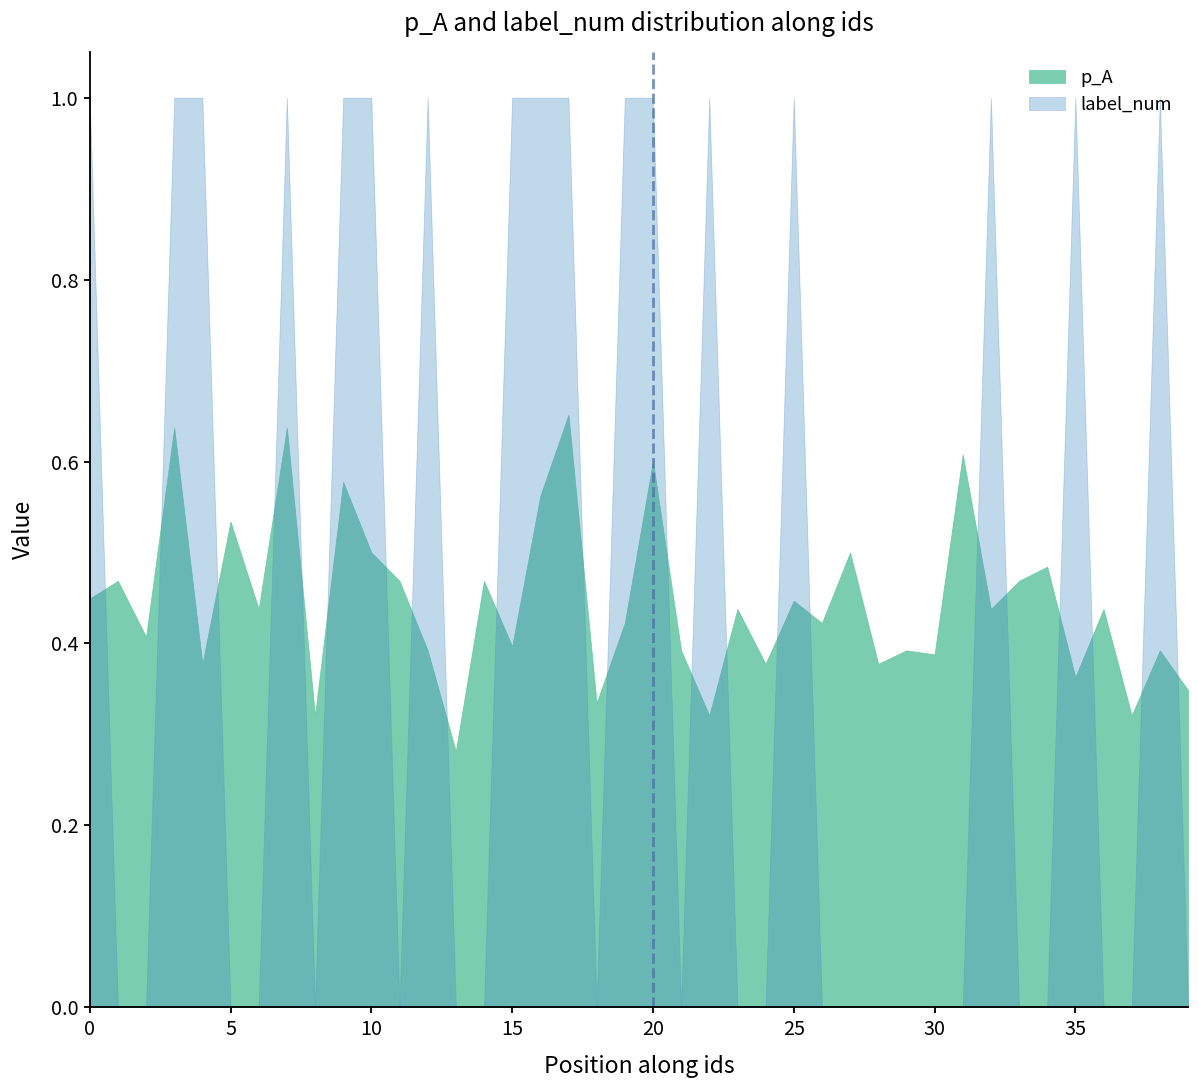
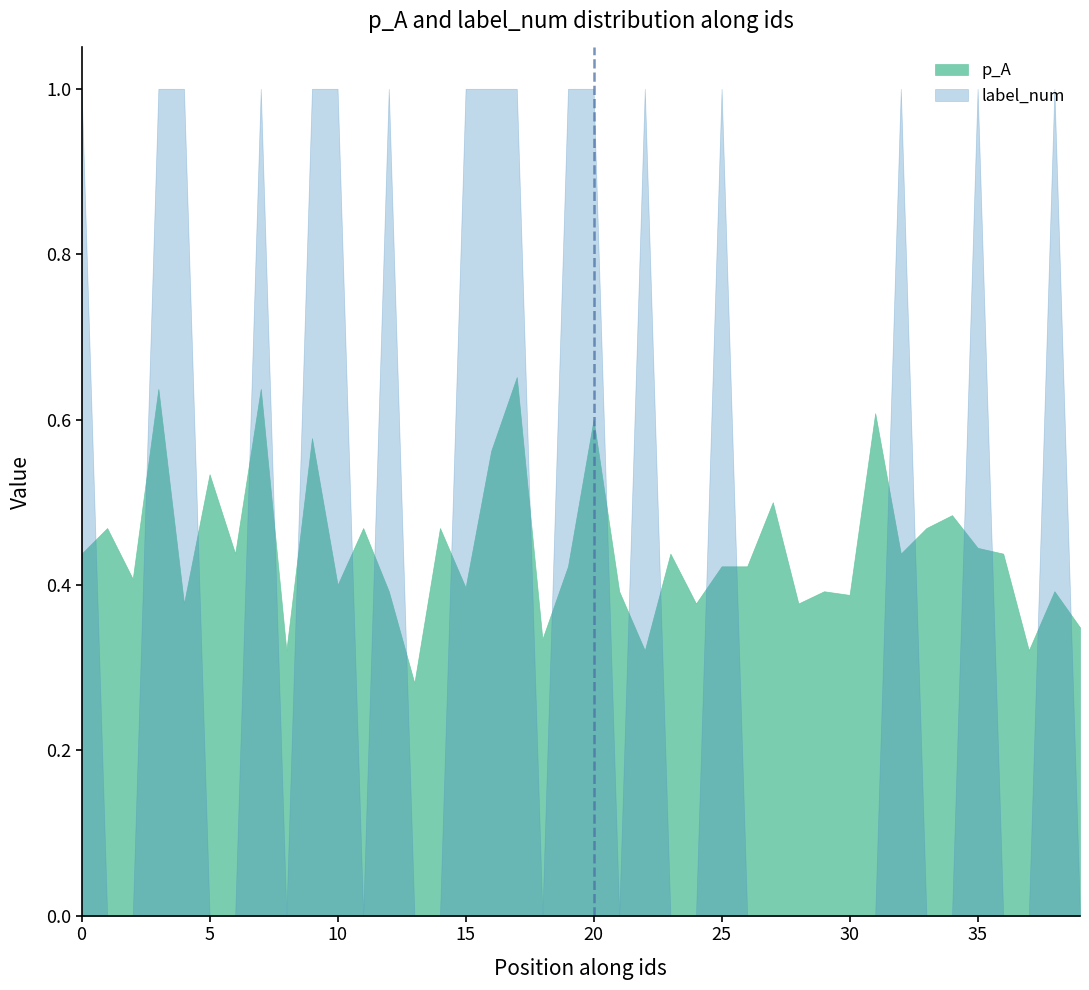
p_A, 0: 0.45 -> 0.44
p_A, 10: 0.5 -> 0.4
p_A, 25: 0.45 -> 0.42
p_A, 35: 0.36 -> 0.44
